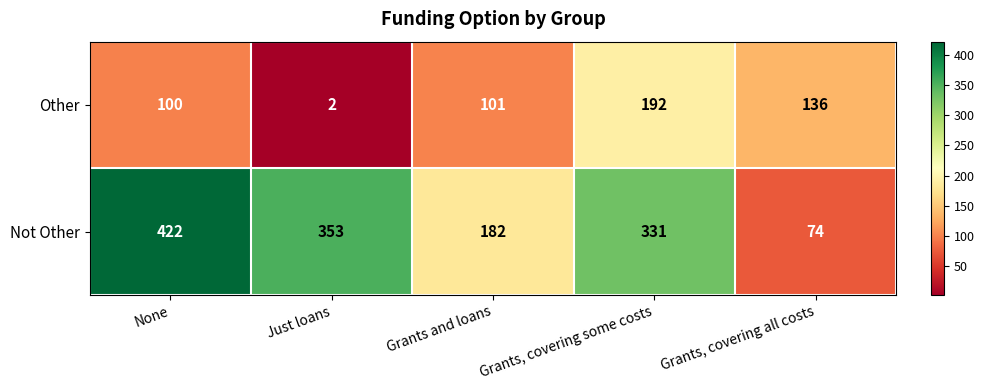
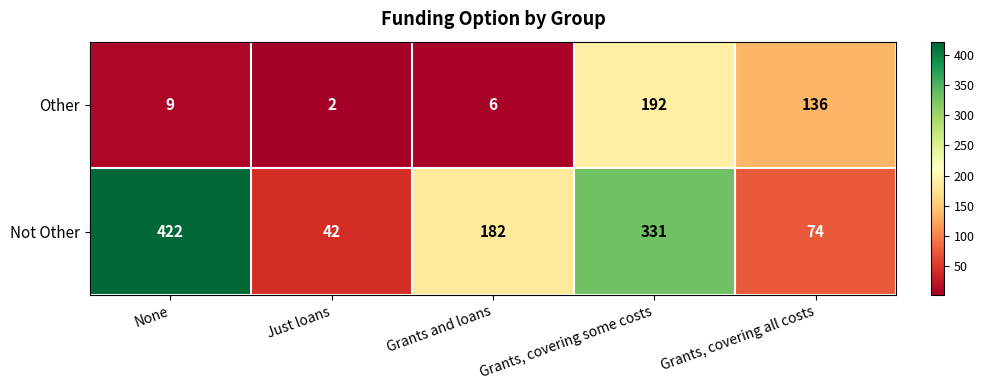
Other, None: 100 -> 9
Other, Grants and loans: 101 -> 6
Not Other, Just loans: 353 -> 42
